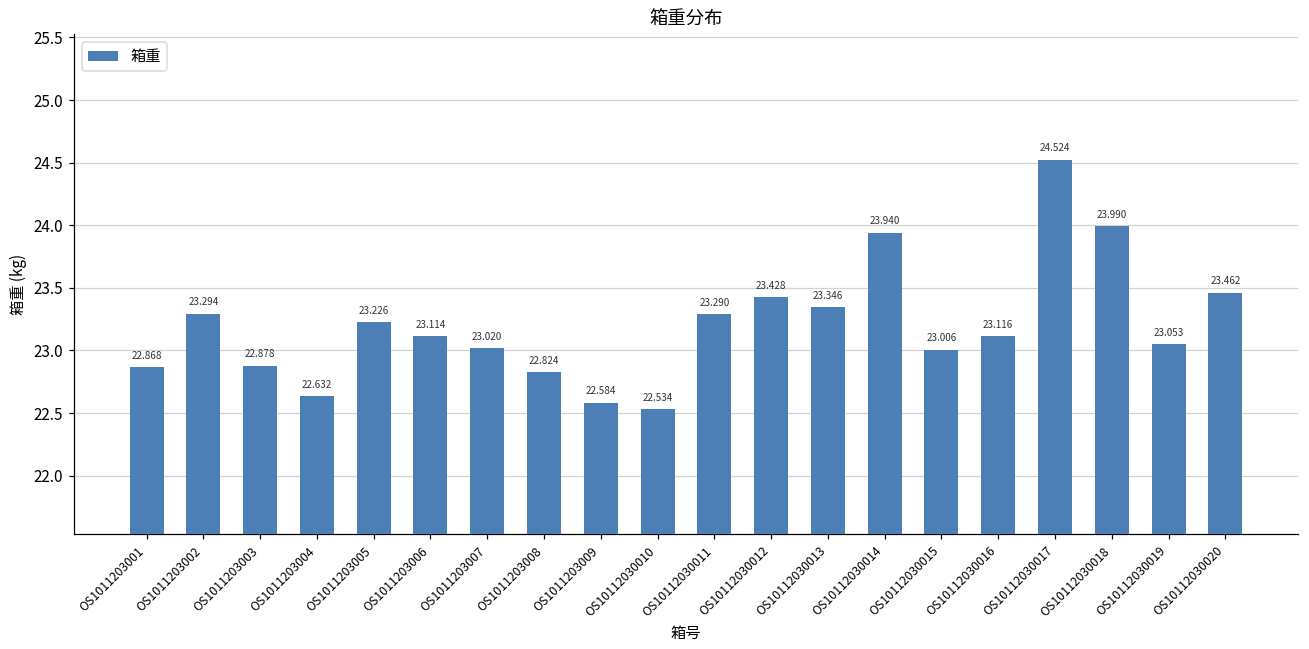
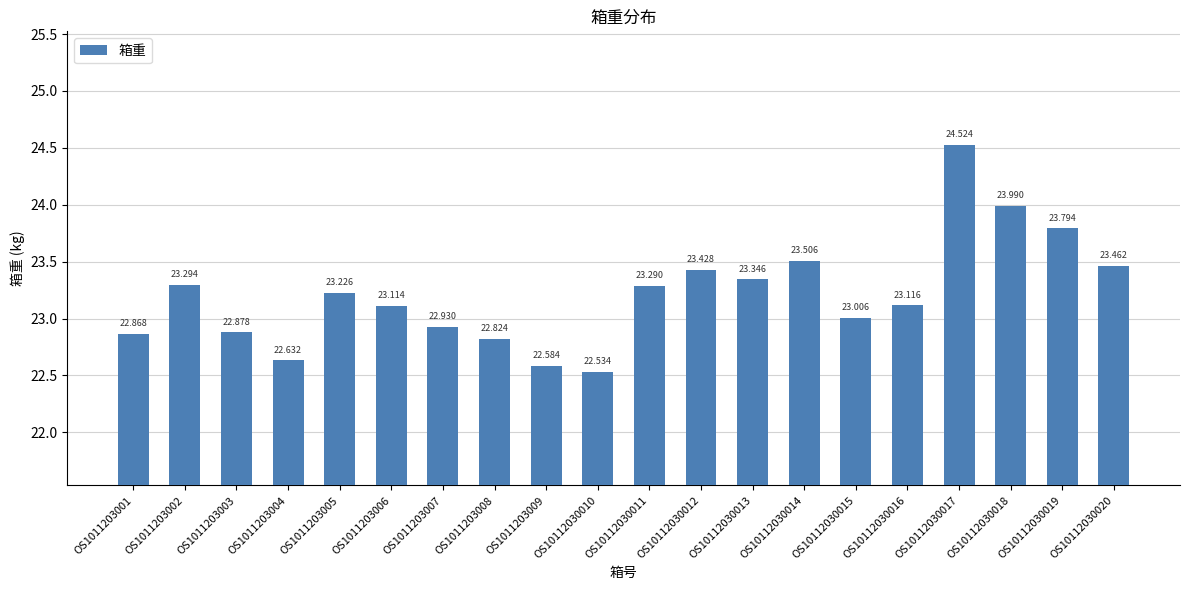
OS1011203007: 23.020 -> 22.930
OS10112030014: 23.940 -> 23.506
OS10112030019: 23.053 -> 23.794
